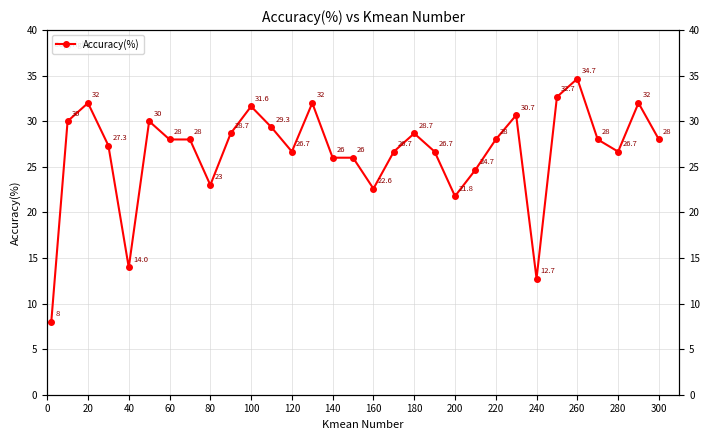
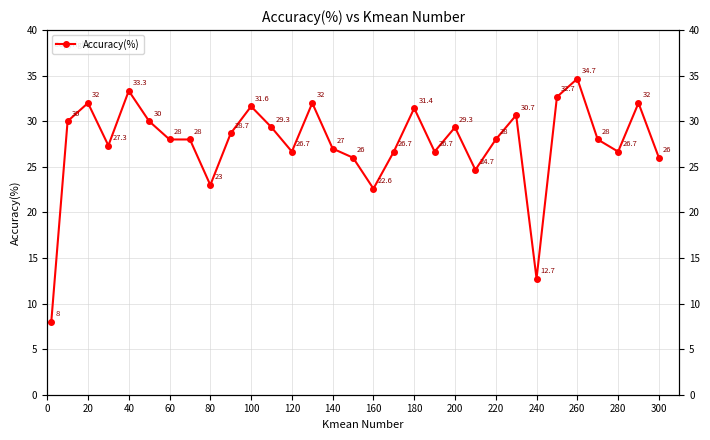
40: 14.0 -> 33.3
140: 26 -> 27
180: 28.7 -> 31.4
200: 21.8 -> 29.3
300: 28 -> 26
